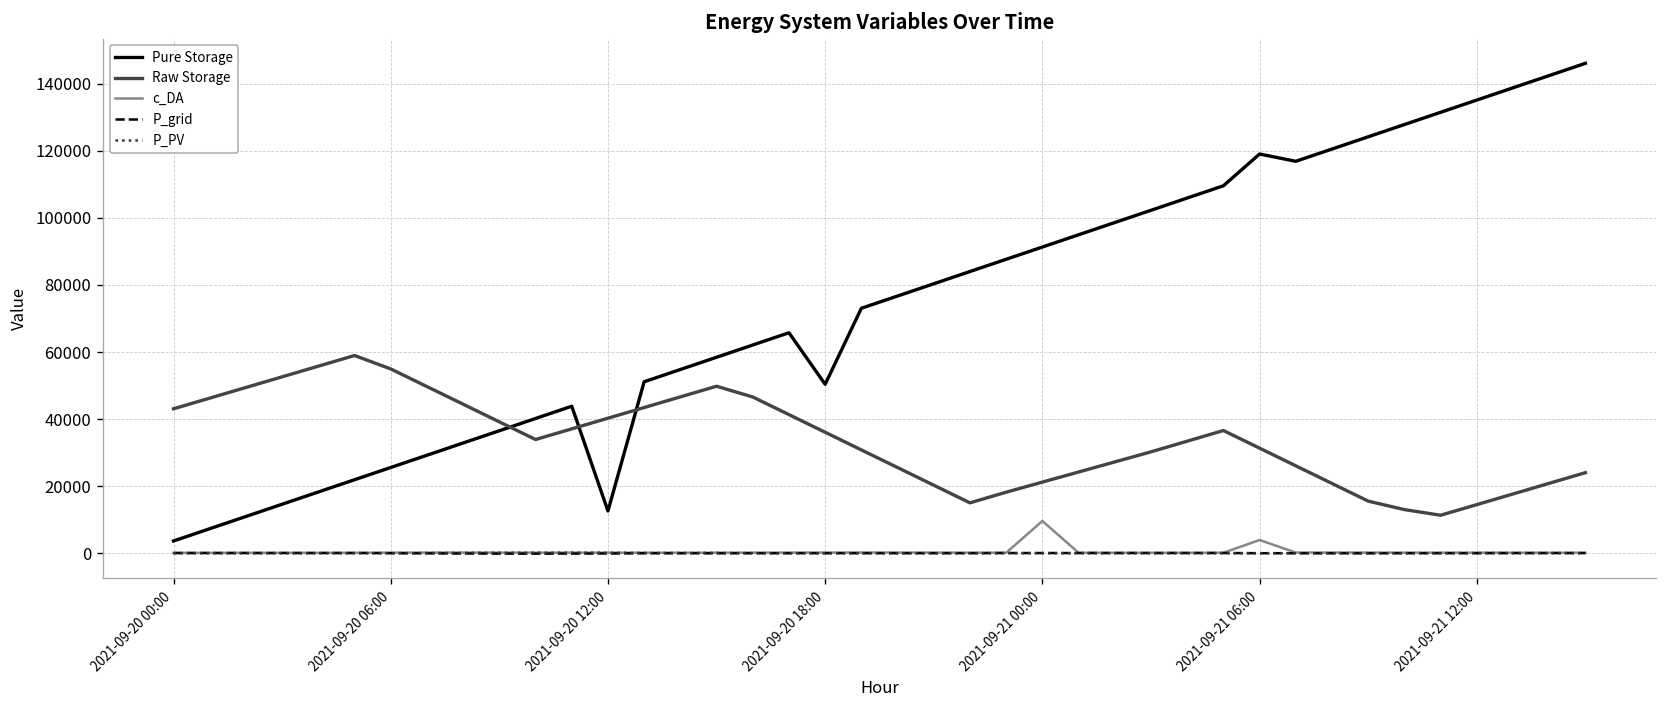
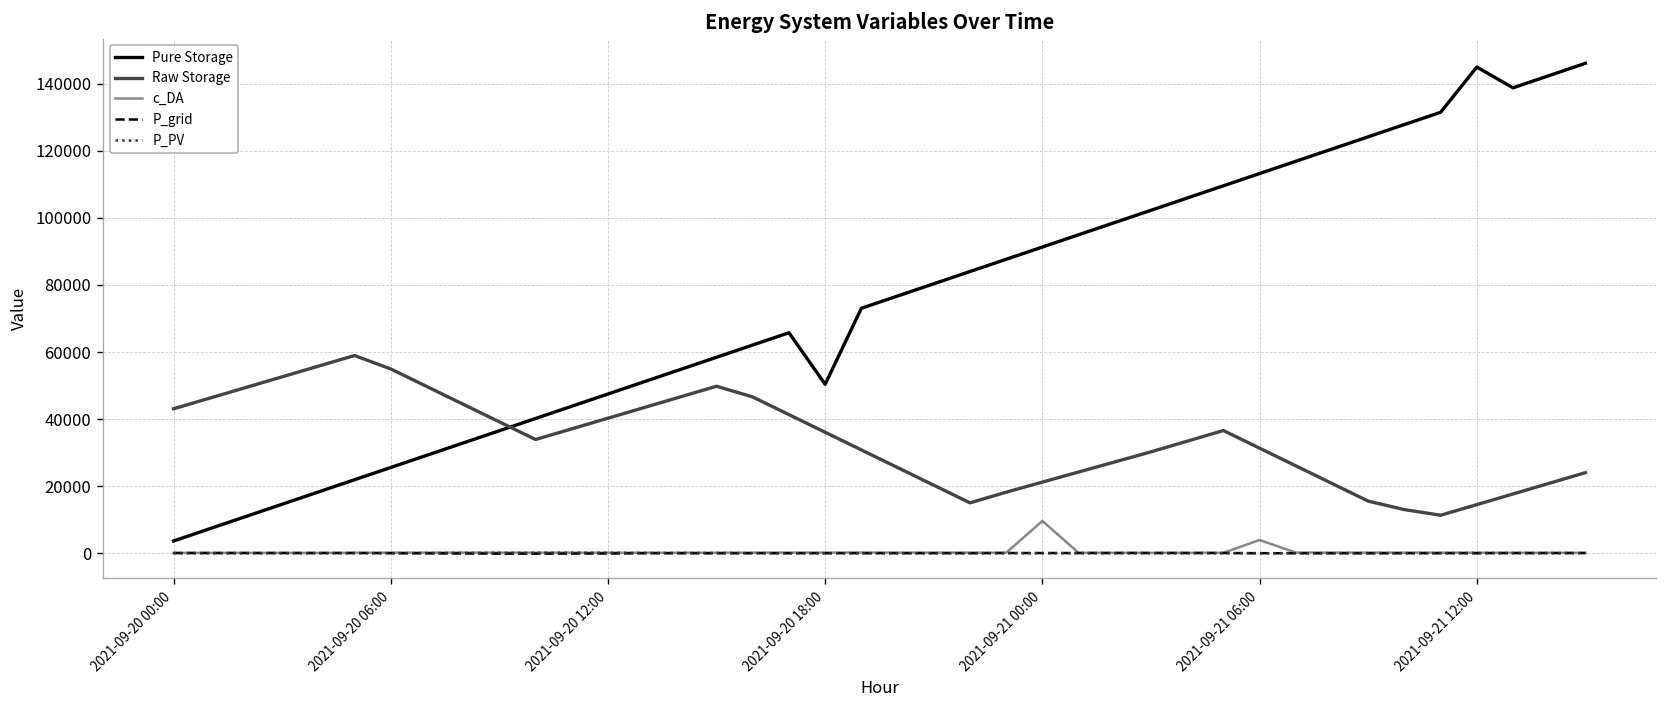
Pure Storage, 2021-09-20 12:00: 13000 -> 47000
Pure Storage, 2021-09-21 06:00: 119000 -> 113000
Pure Storage, 2021-09-21 12:00: 135000 -> 145000
